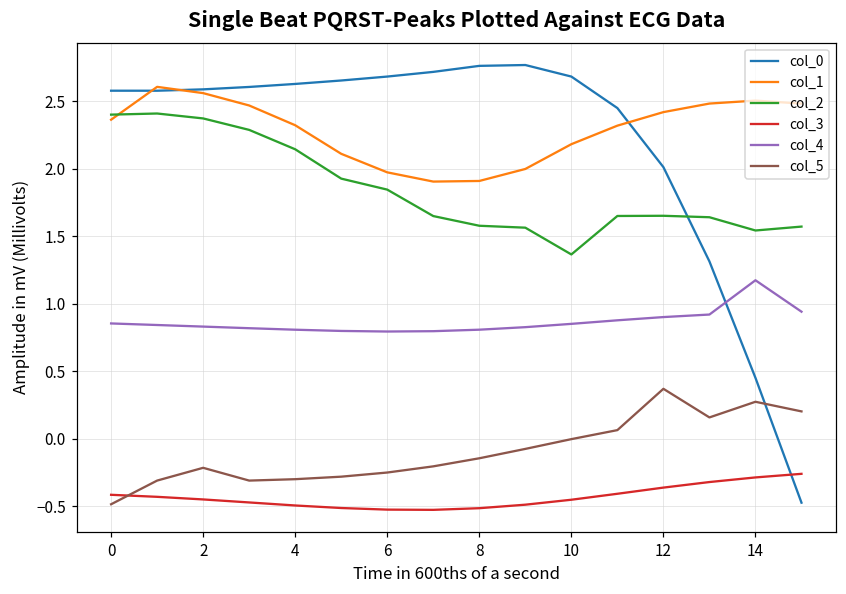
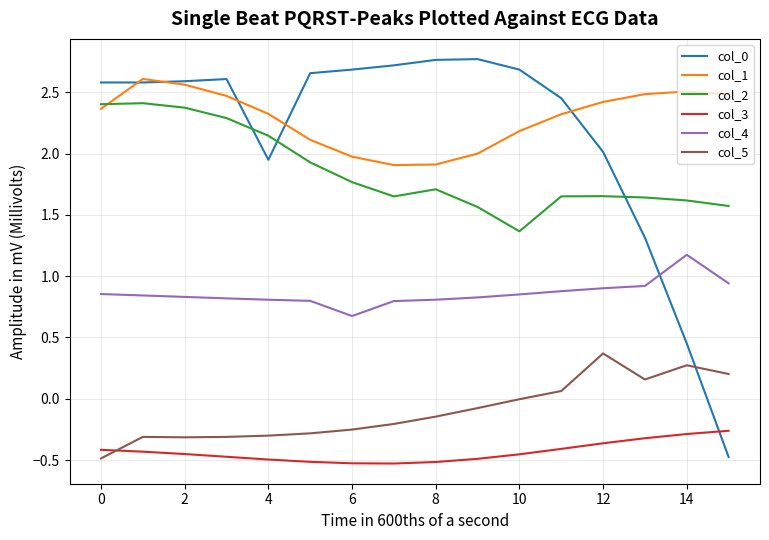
col_5, 2: -0.22 -> -0.31
col_0, 4: 2.63 -> 1.95
col_2, 6: 1.85 -> 1.77
col_4, 6: 0.79 -> 0.67
col_2, 8: 1.58 -> 1.71
col_2, 14: 1.54 -> 1.62
